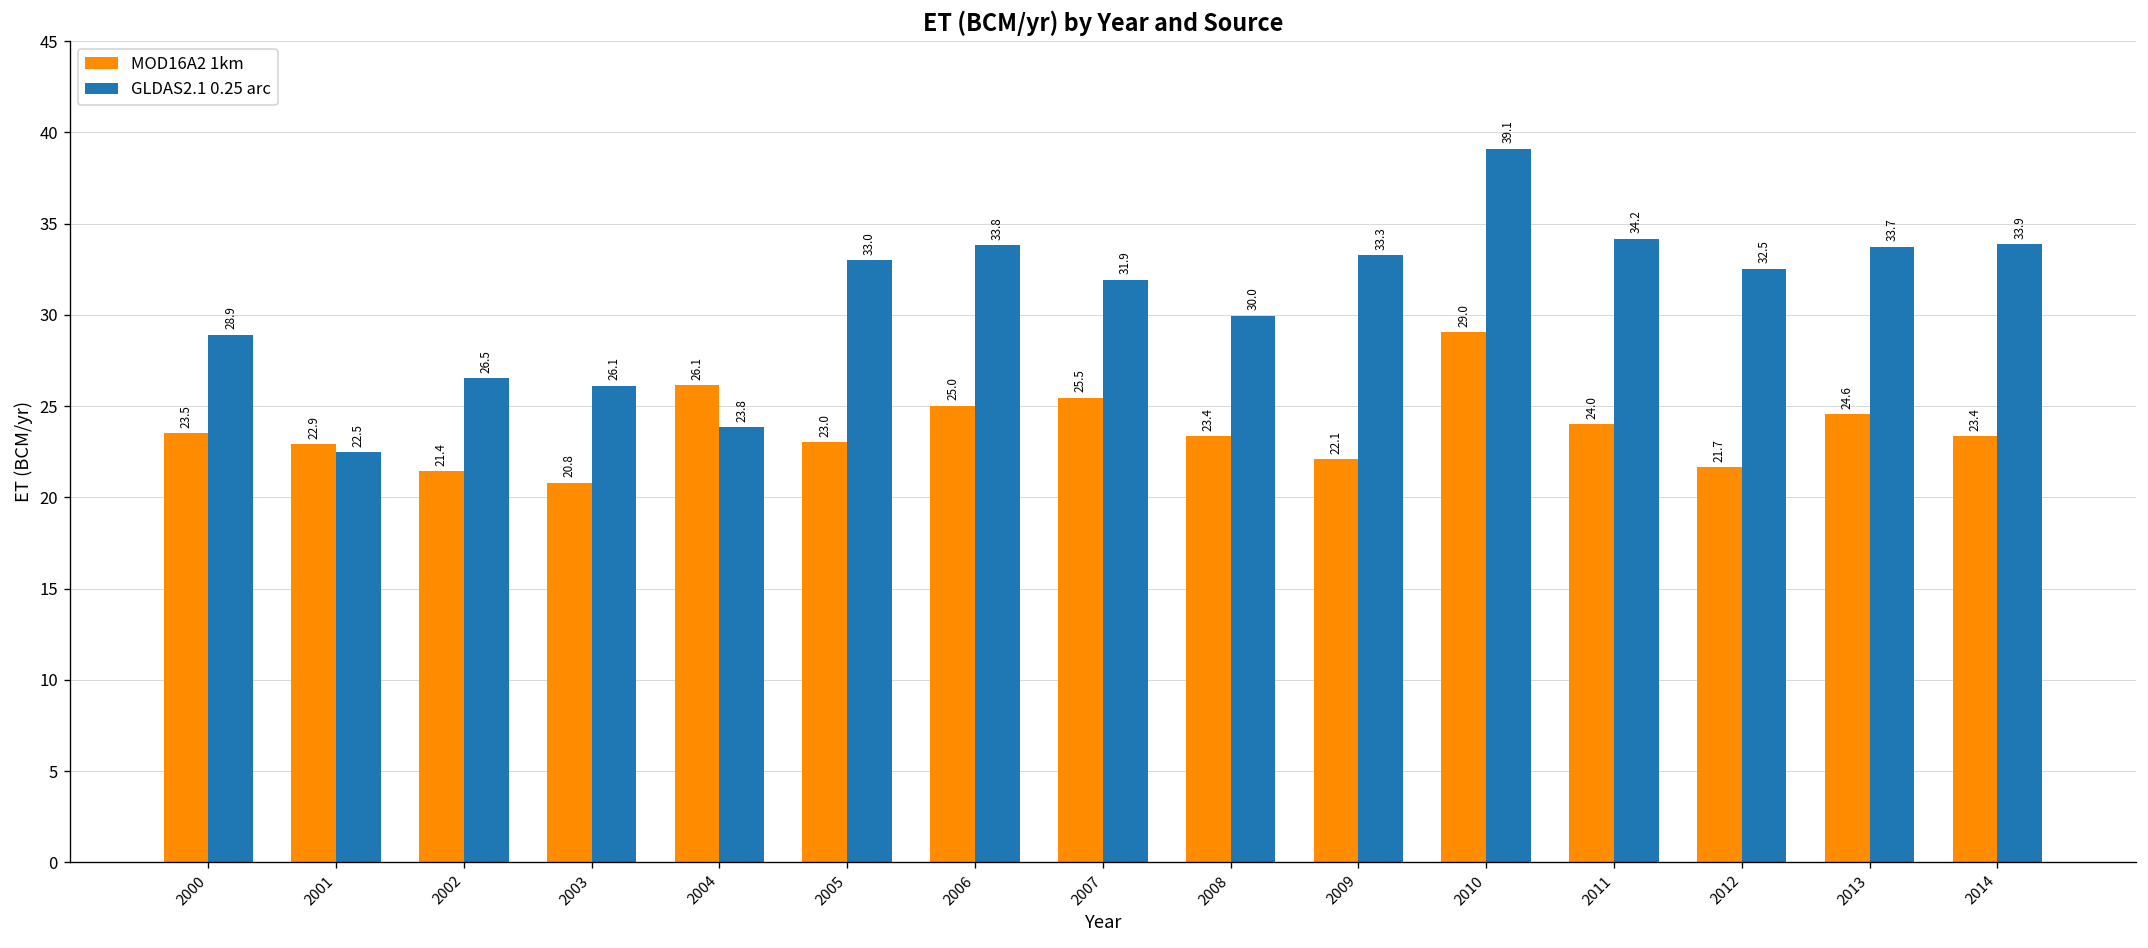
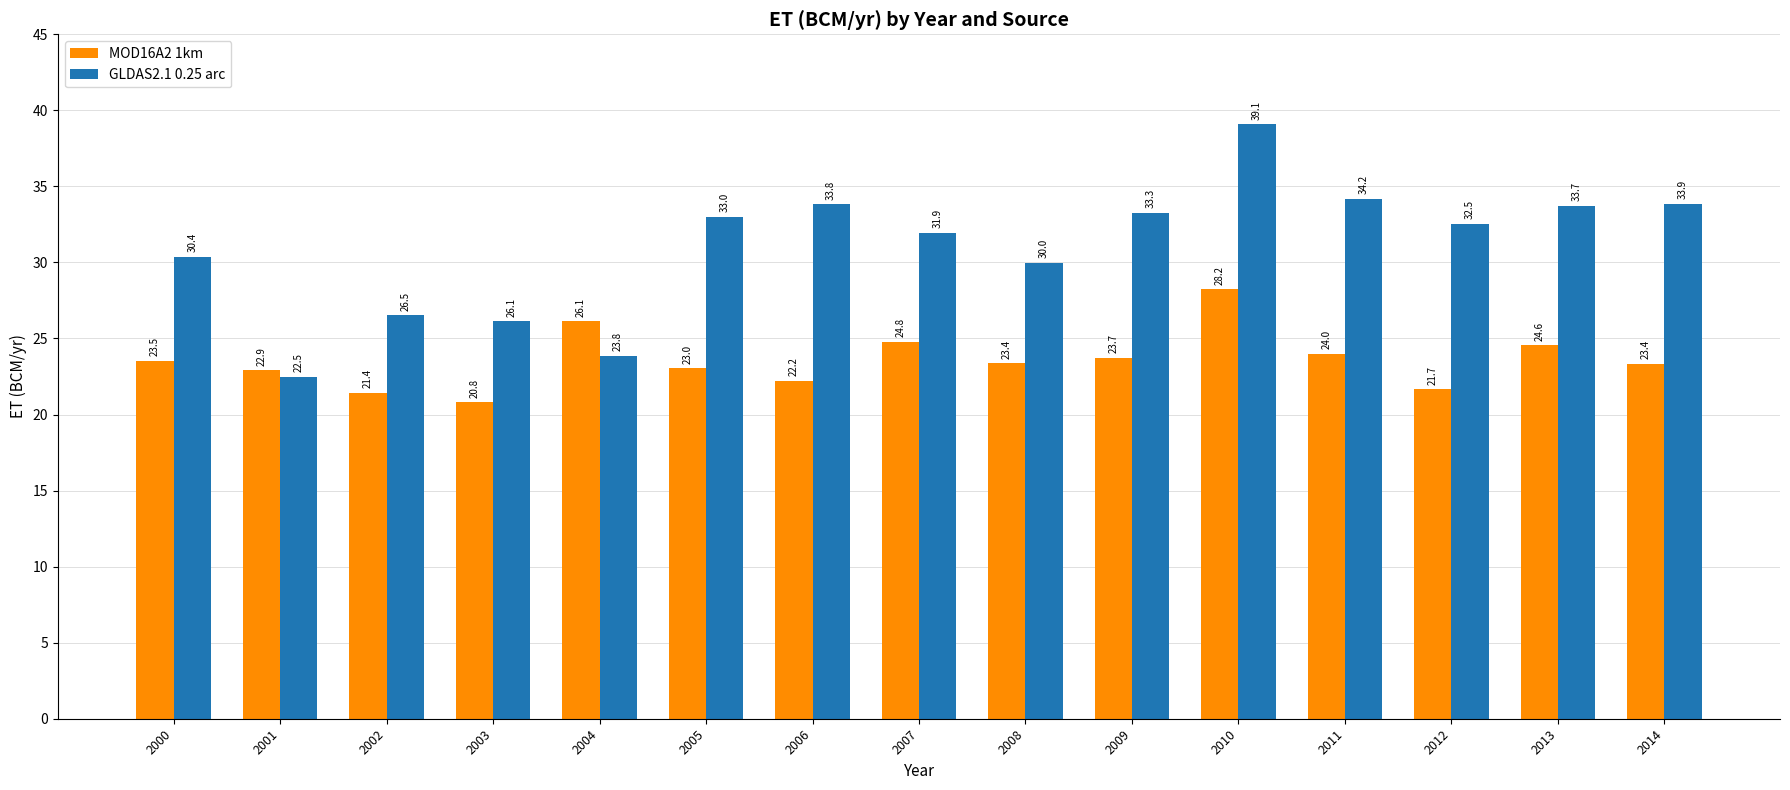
GLDAS2.1 0.25 arc, 2000: 28.9 -> 30.4
MOD16A2 1km, 2006: 25.0 -> 22.2
MOD16A2 1km, 2007: 25.5 -> 24.8
MOD16A2 1km, 2009: 22.1 -> 23.7
MOD16A2 1km, 2010: 29.0 -> 28.2
